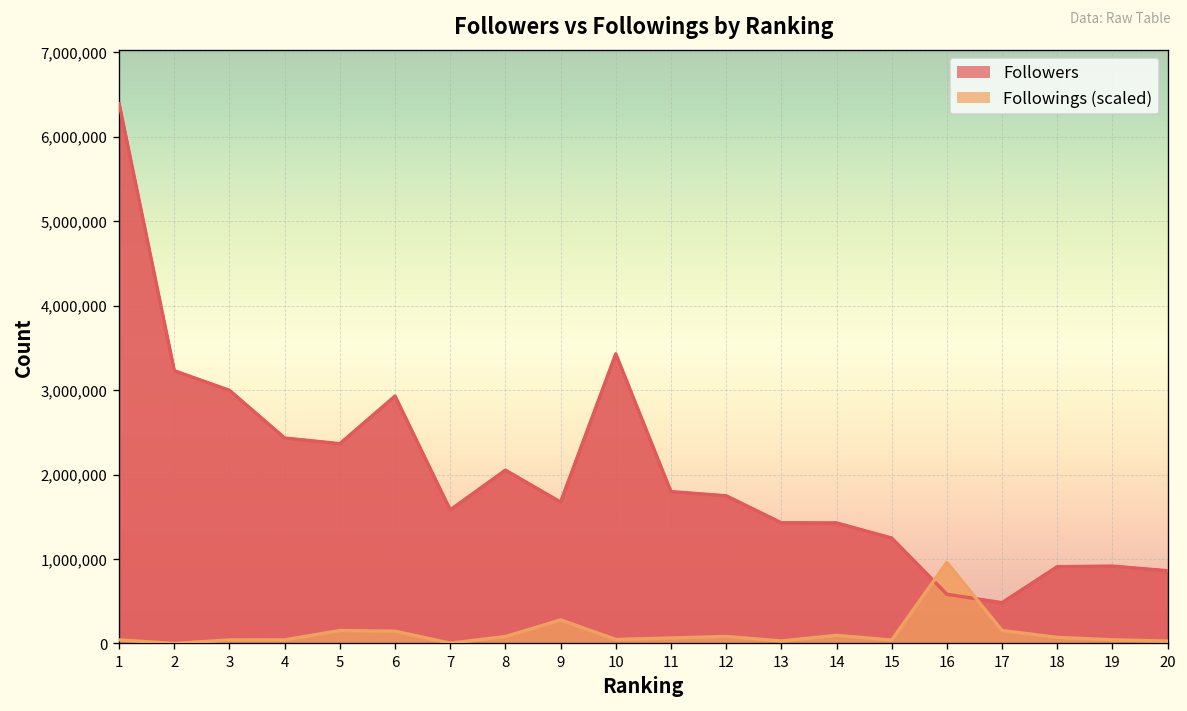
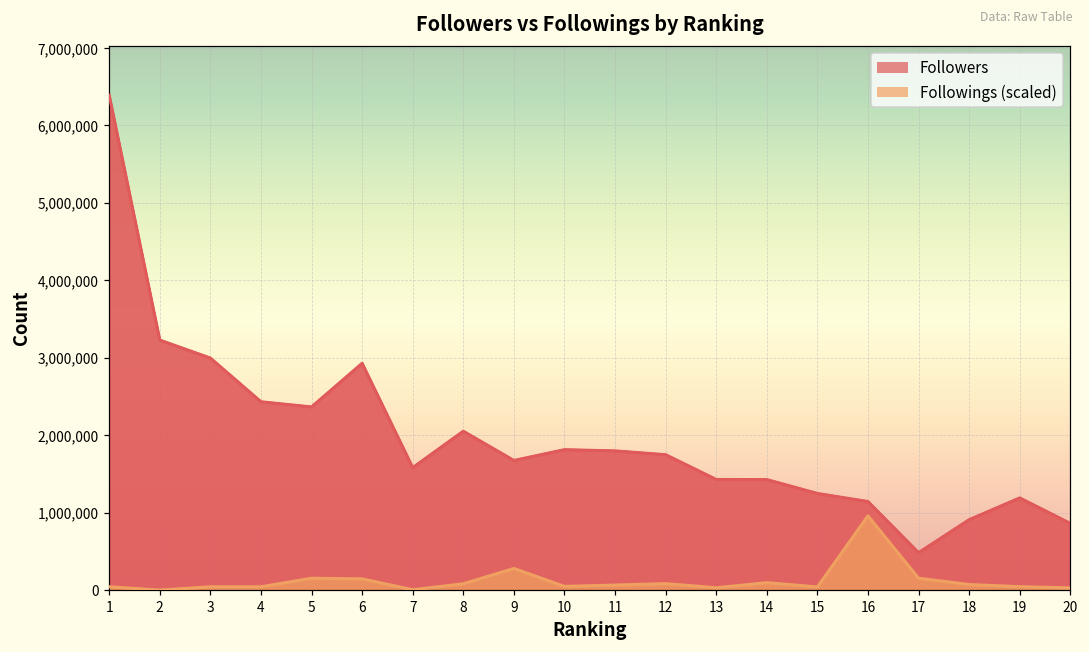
Followers, 10: 3,400,000 -> 1,800,000
Followers, 16: 600,000 -> 1,100,000
Followers, 19: 900,000 -> 1,200,000
